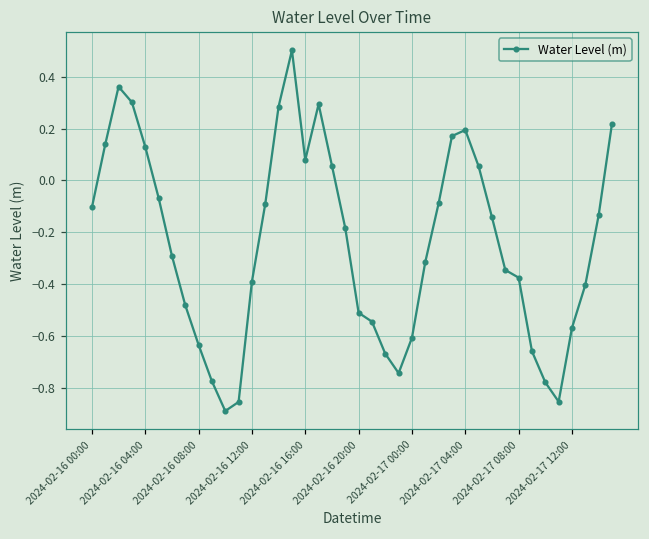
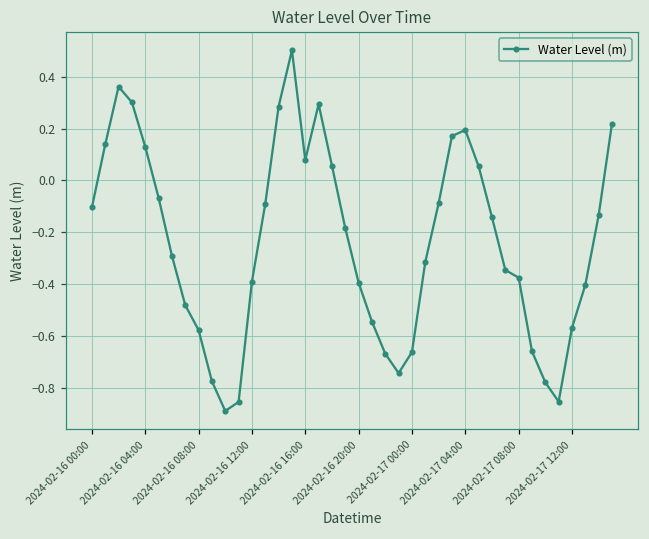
2024-02-16 08:00: -0.63 -> -0.58
2024-02-16 20:00: -0.51 -> -0.39
2024-02-17 00:00: -0.61 -> -0.66
